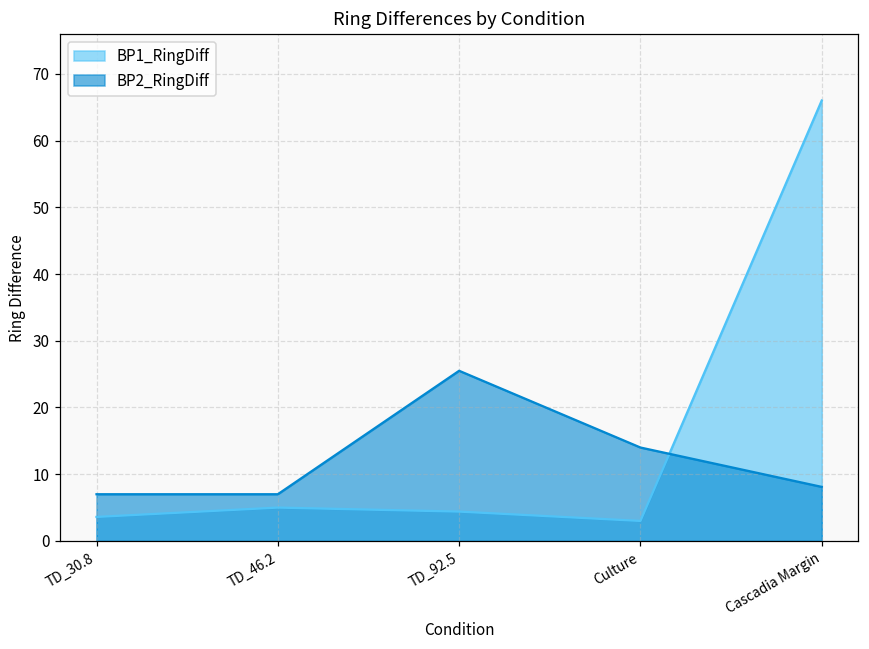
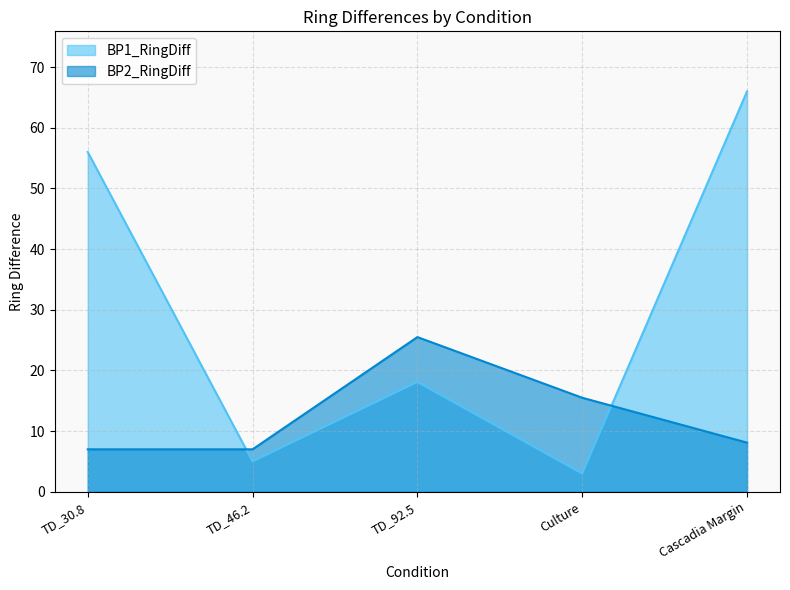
BP1_RingDiff, TD_30.8: 4 -> 56
BP1_RingDiff, TD_92.5: 4 -> 18
BP2_RingDiff, Culture: 14 -> 16
